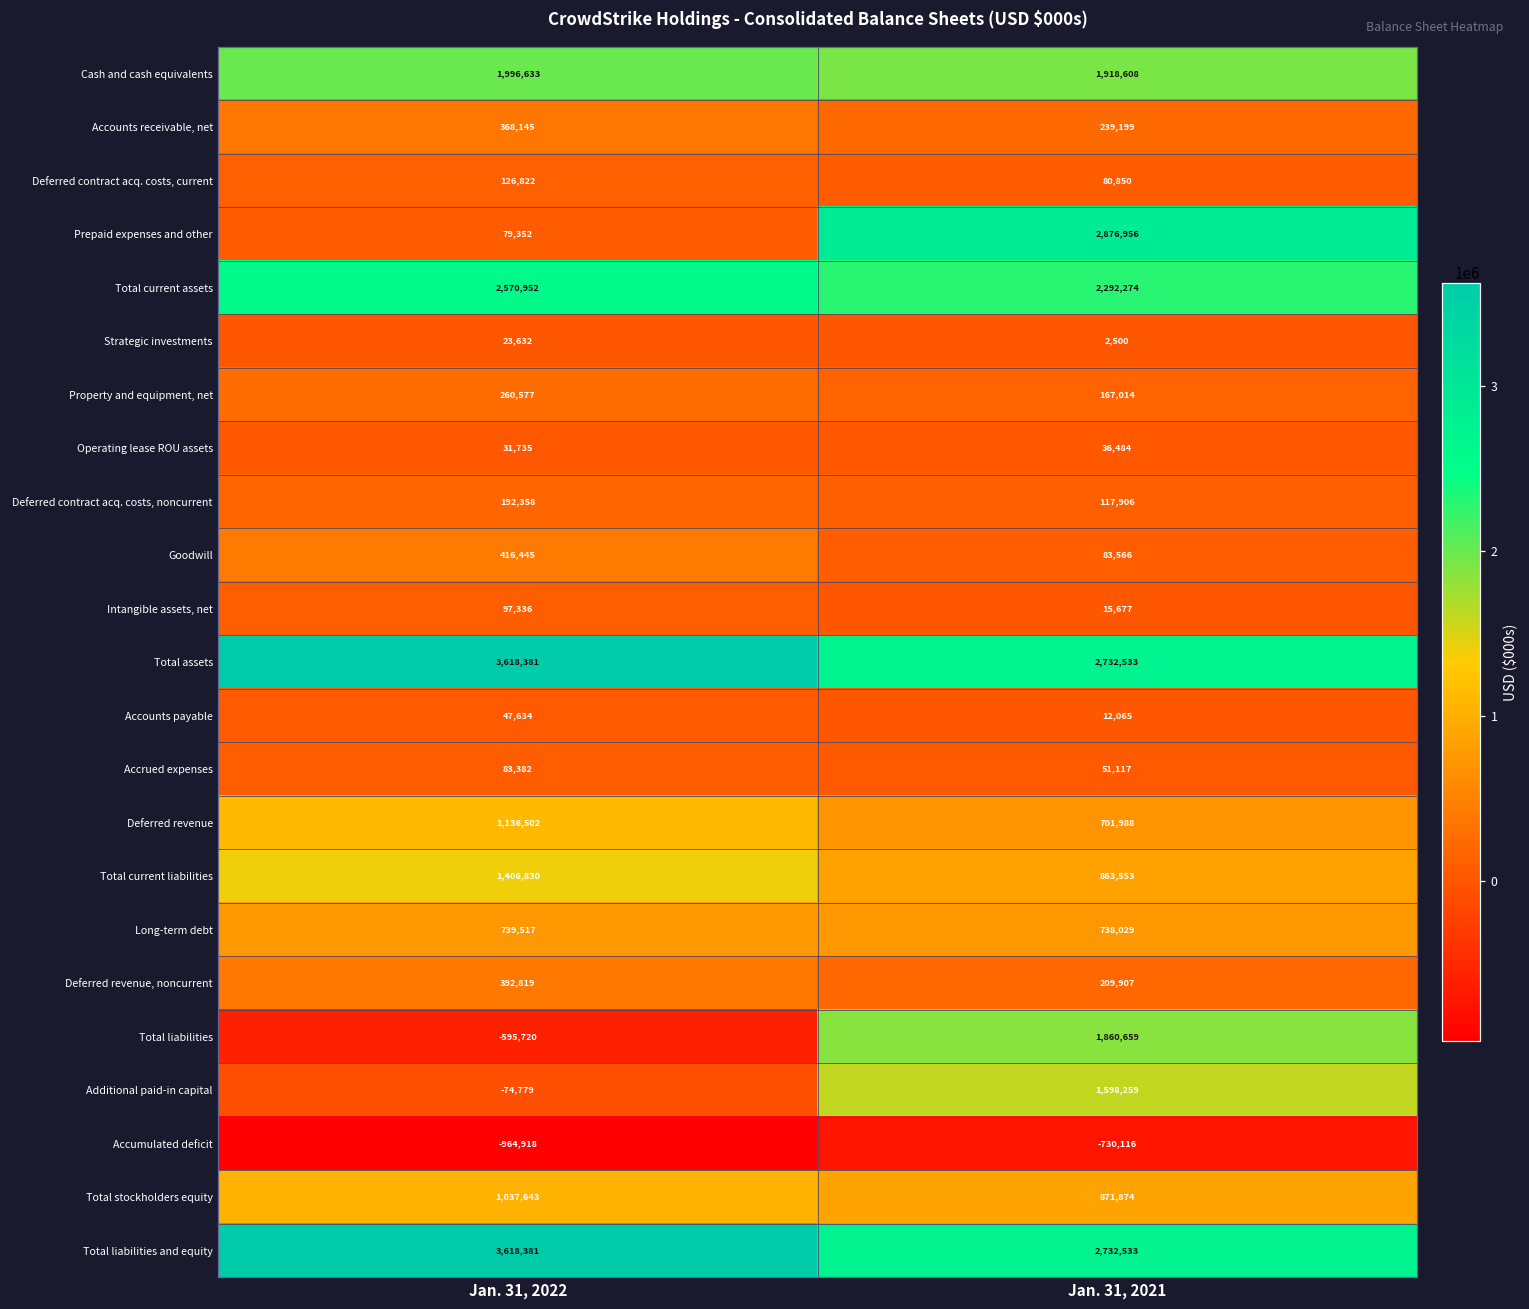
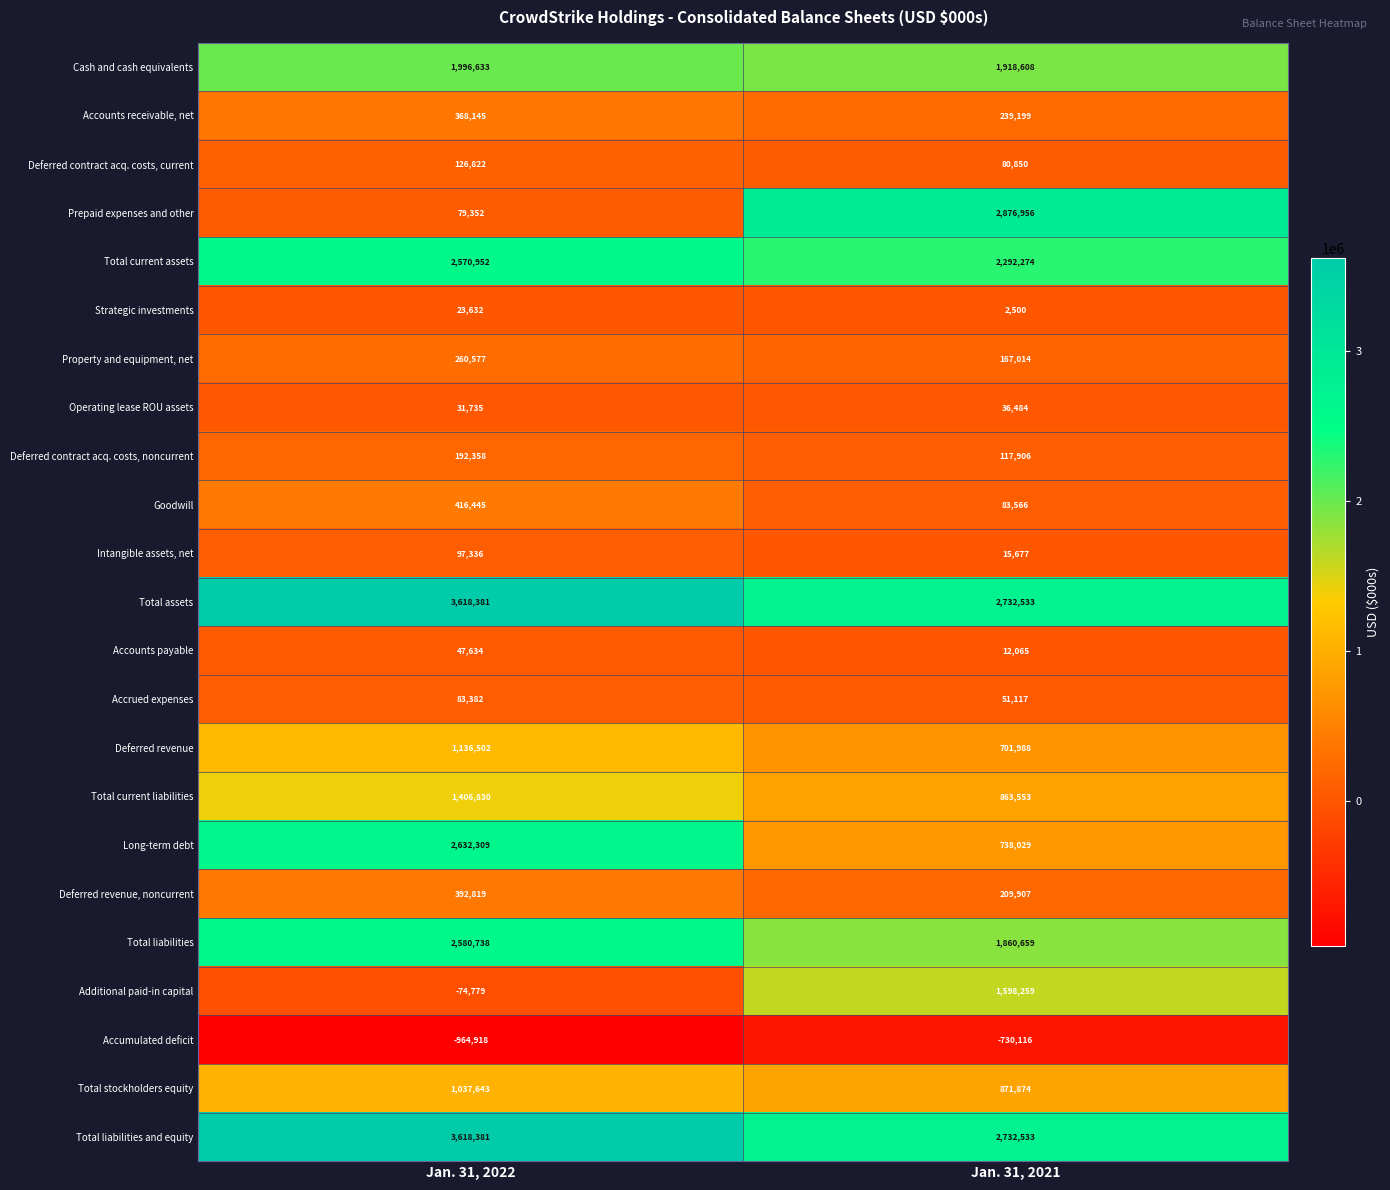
Long-term debt, Jan. 31, 2022: 739,517 -> 2,632,309
Total liabilities, Jan. 31, 2022: -595,720 -> 2,580,738
